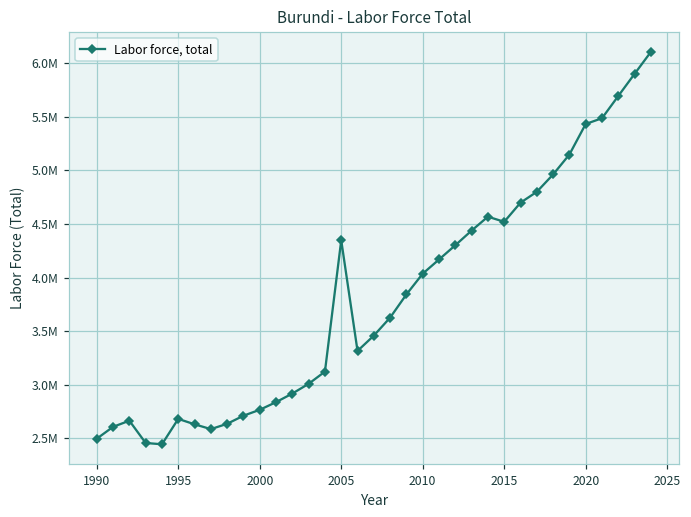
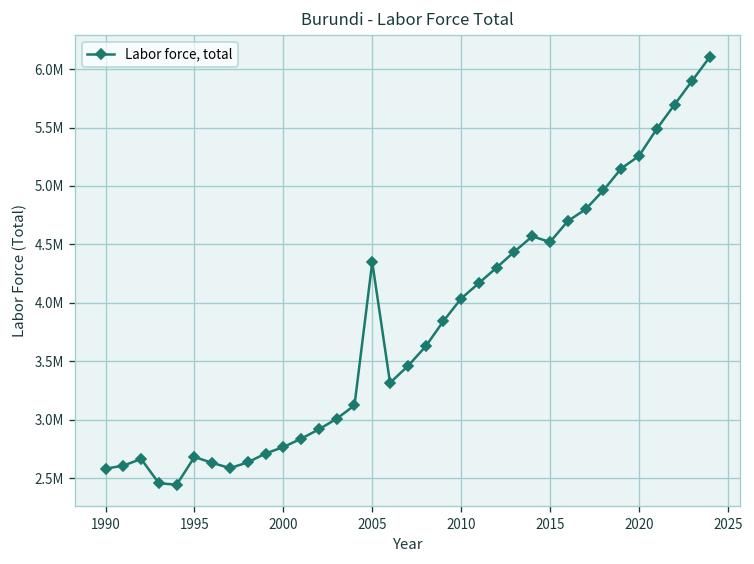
1990: 2500000 -> 2600000
2020: 5400000 -> 5300000
